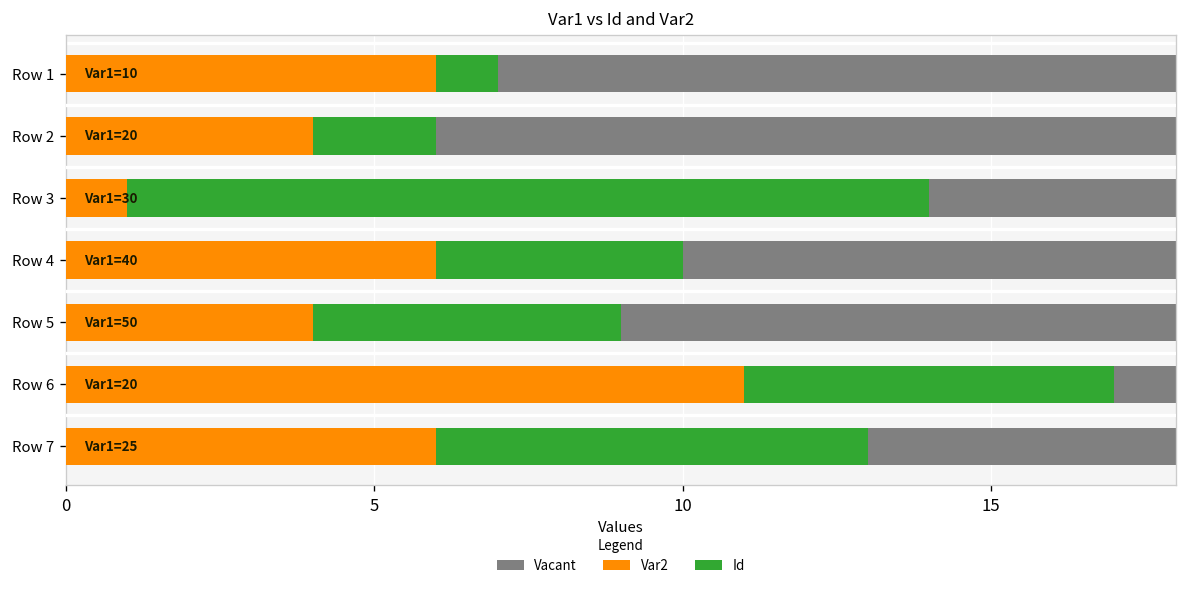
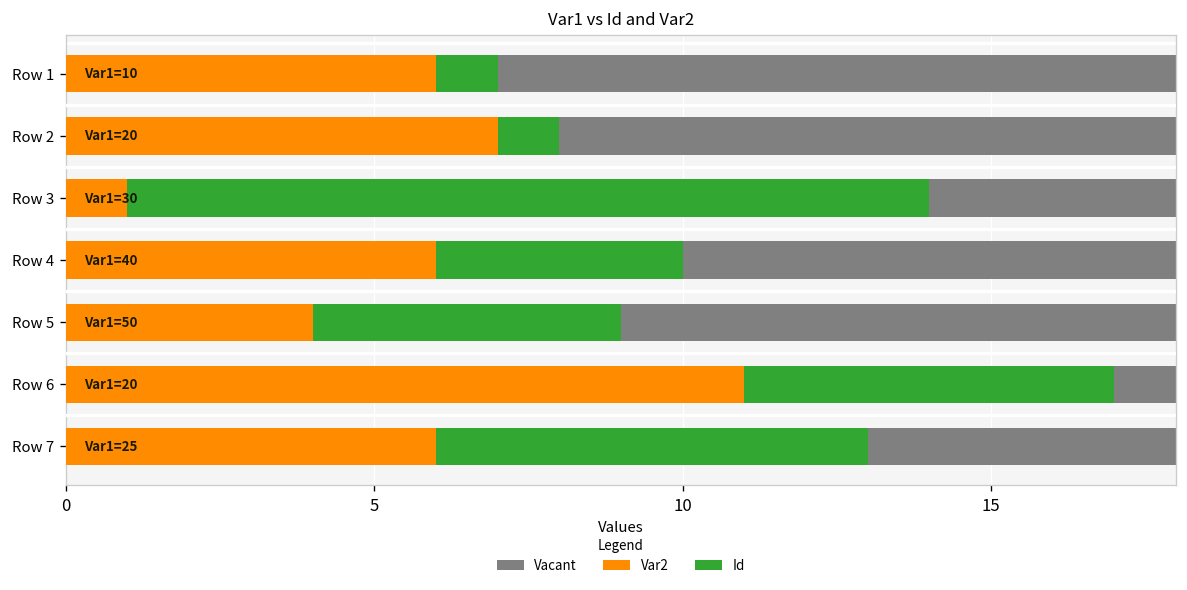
Var2, Row 2: 4 -> 7
Id, Row 2: 2 -> 1
